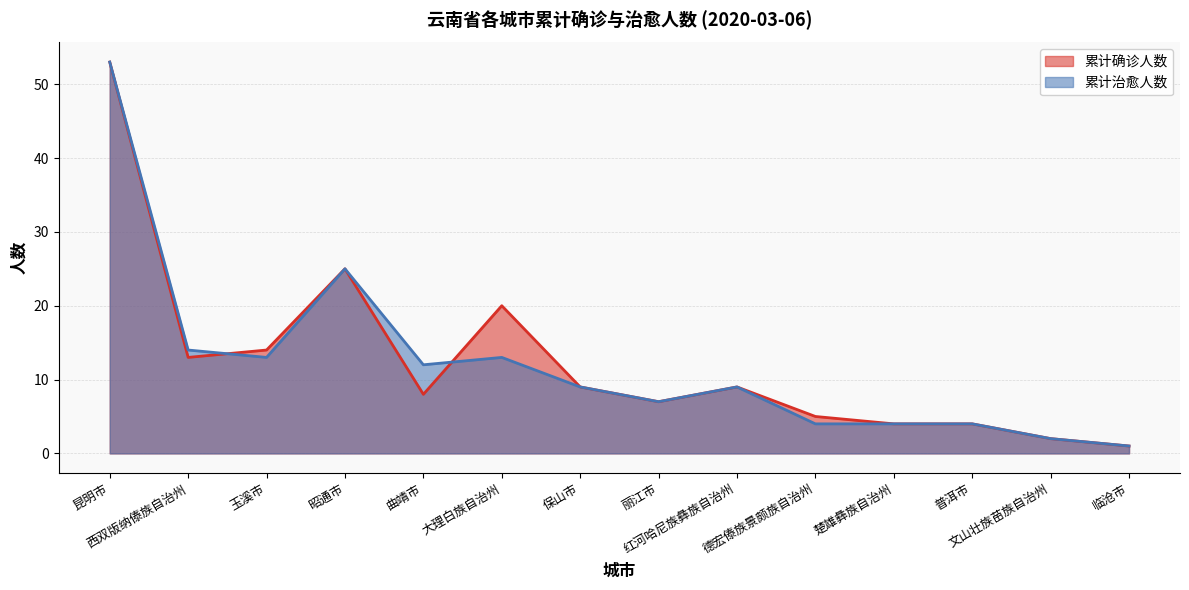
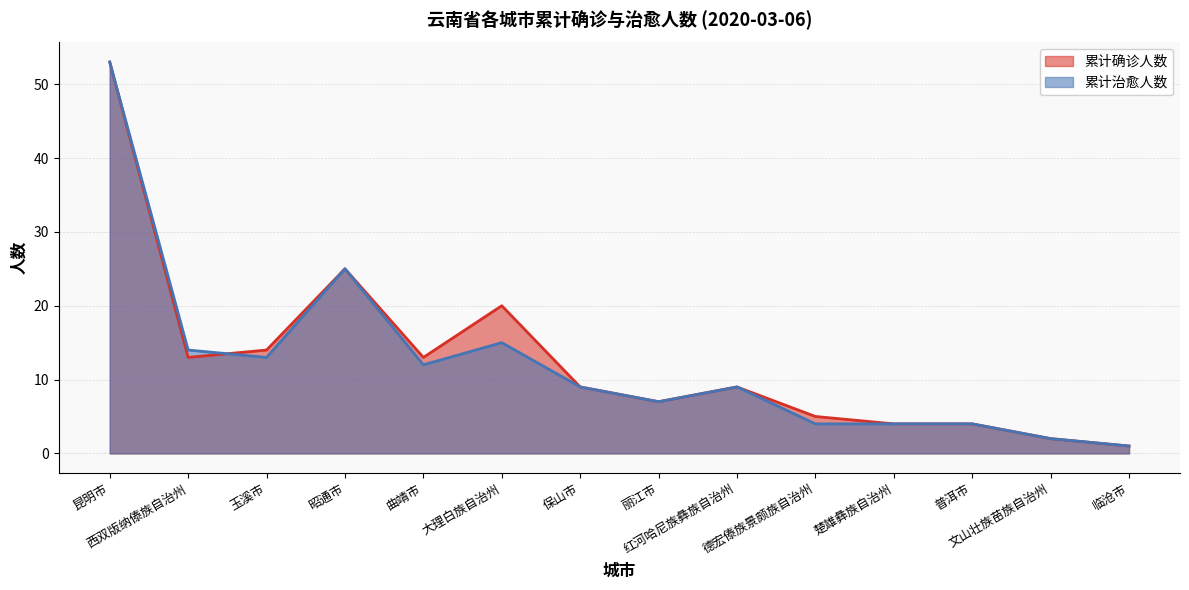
累计确诊人数, 曲靖市: 8 -> 13
累计治愈人数, 大理白族自治州: 13 -> 15
